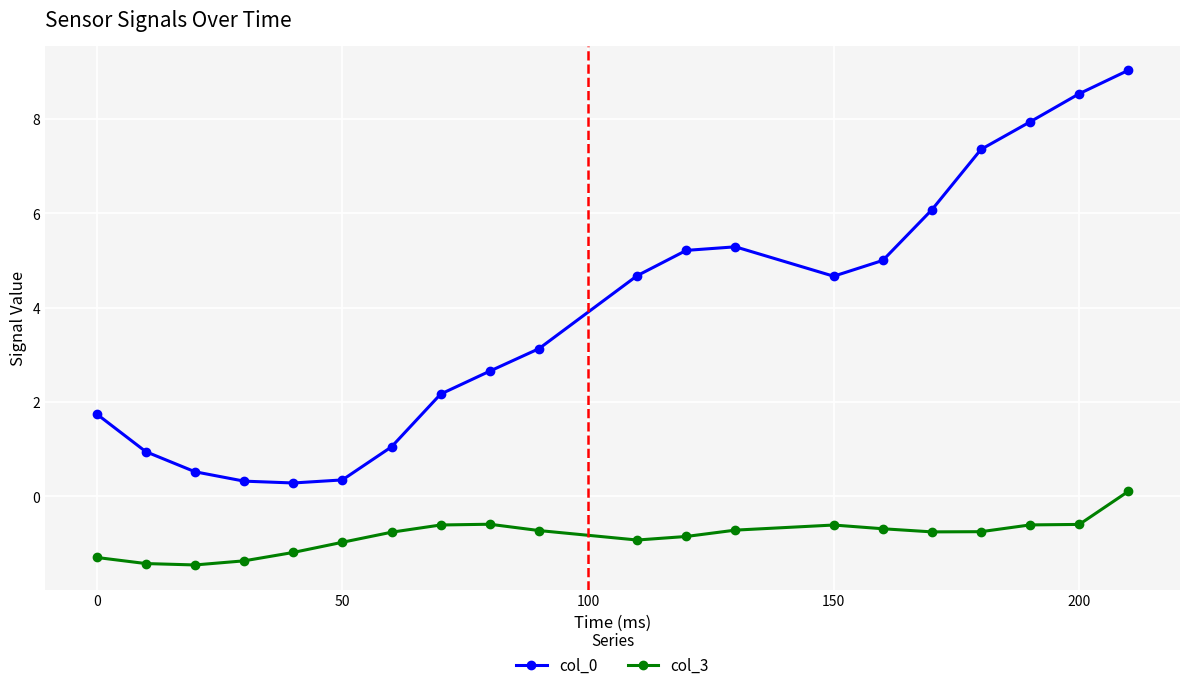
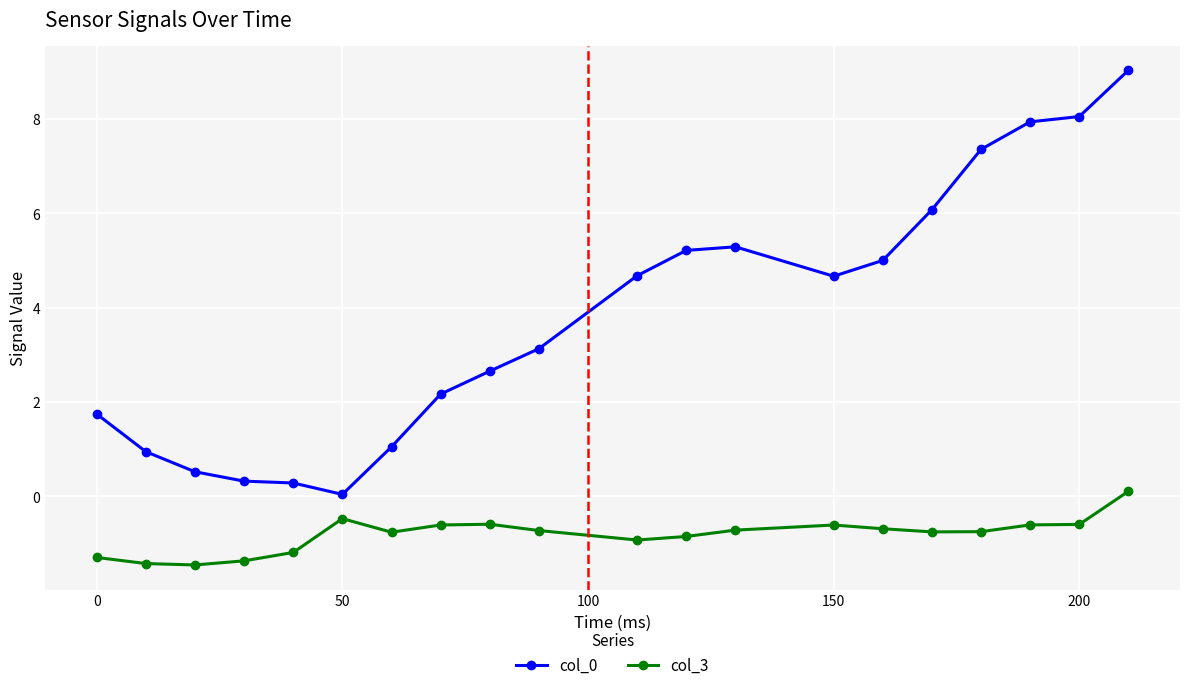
col_0, 50: 0.3 -> 0.0
col_3, 50: -1.0 -> -0.5
col_0, 200: 8.5 -> 8.0
